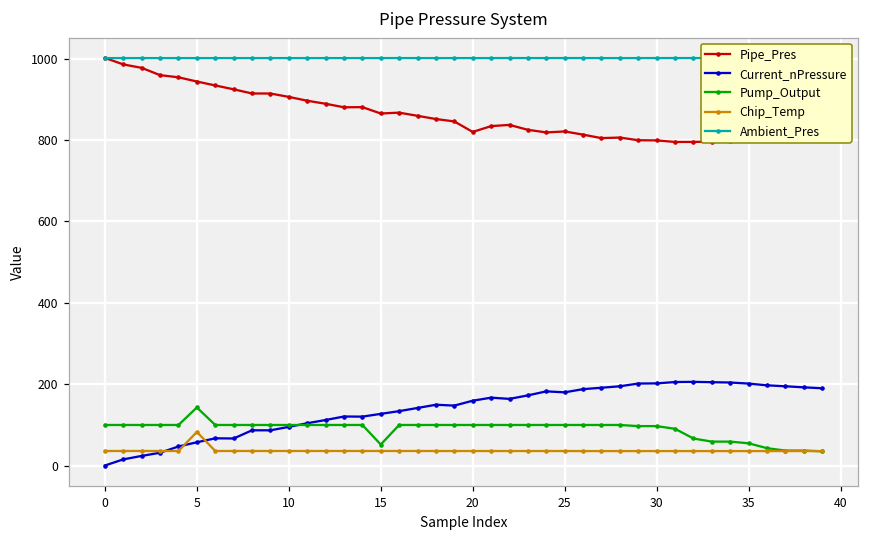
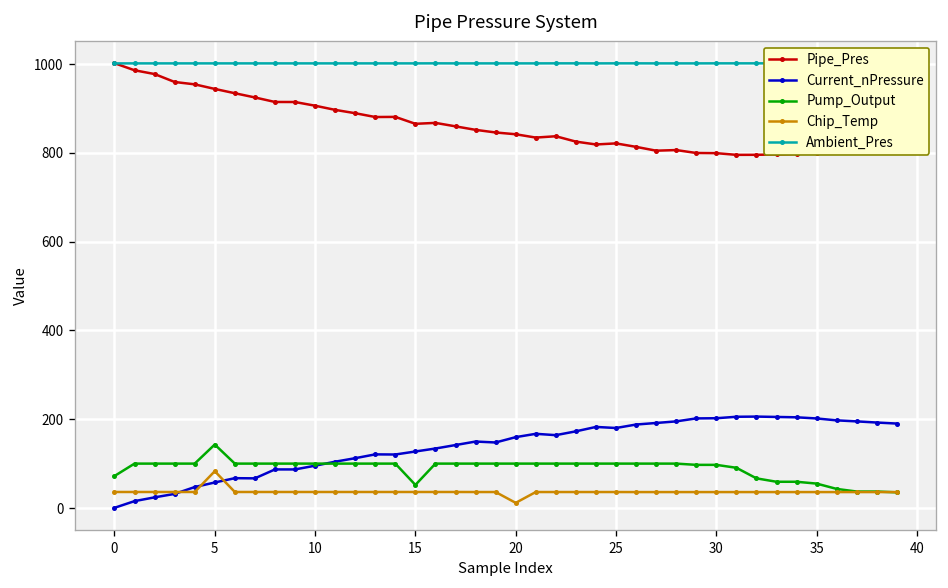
Pump_Output, 0: 100 -> 70
Pipe_Pres, 20: 820 -> 840
Chip_Temp, 20: 40 -> 10
